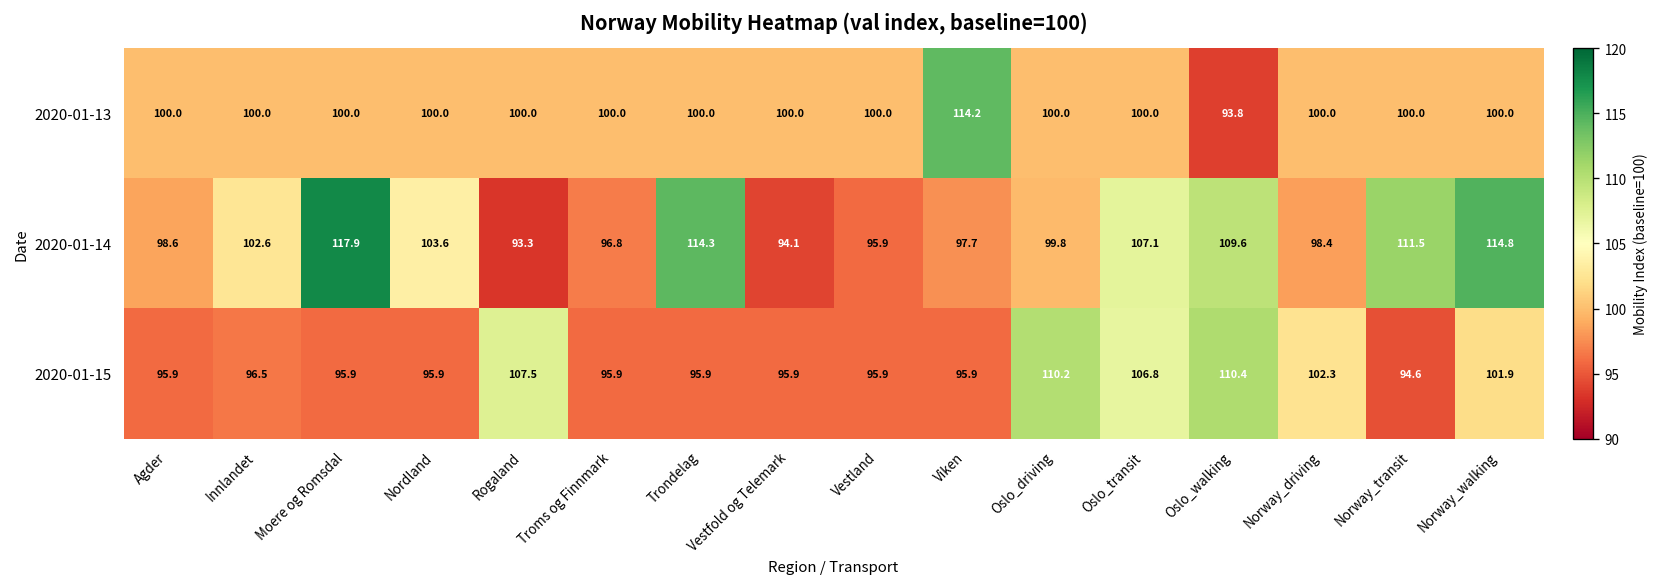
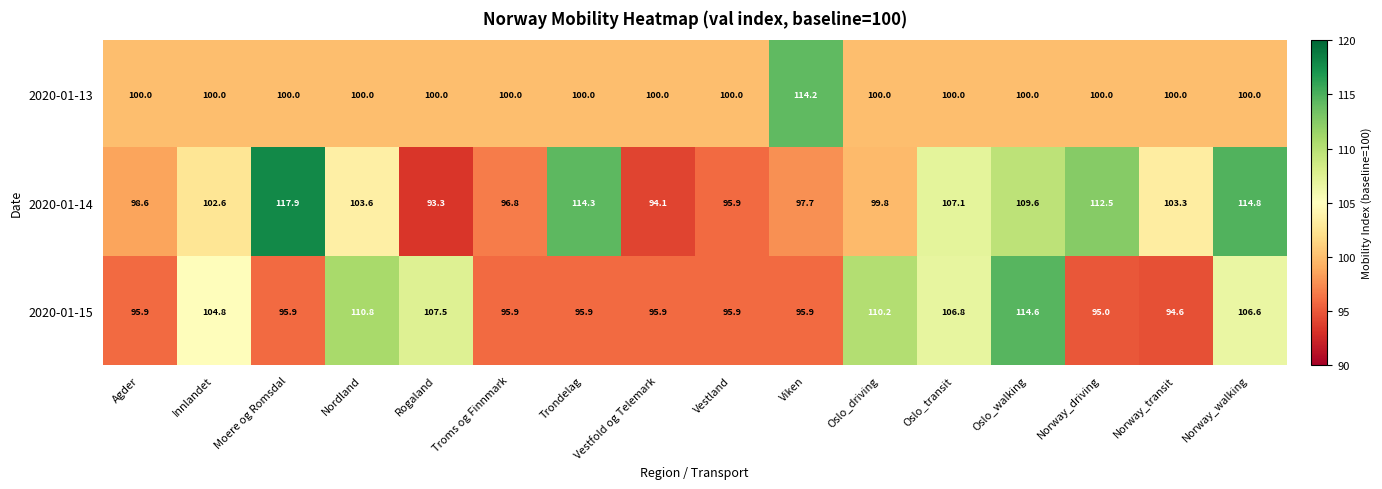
2020-01-13, Oslo_walking: 93.8 -> 100.0
2020-01-14, Norway_driving: 98.4 -> 112.5
2020-01-14, Norway_transit: 111.5 -> 103.3
2020-01-15, Innlandet: 96.5 -> 104.8
2020-01-15, Nordland: 95.9 -> 110.8
2020-01-15, Oslo_walking: 110.4 -> 114.6
2020-01-15, Norway_driving: 102.3 -> 95.0
2020-01-15, Norway_walking: 101.9 -> 106.6
